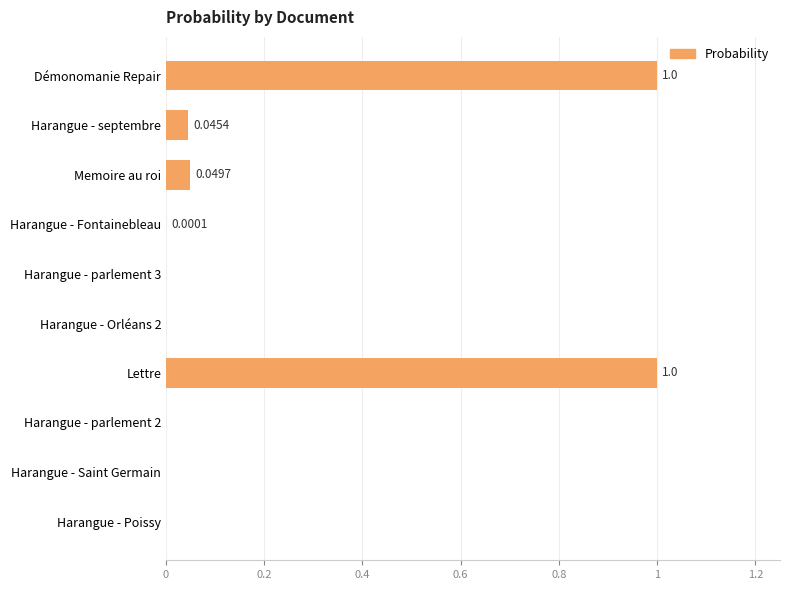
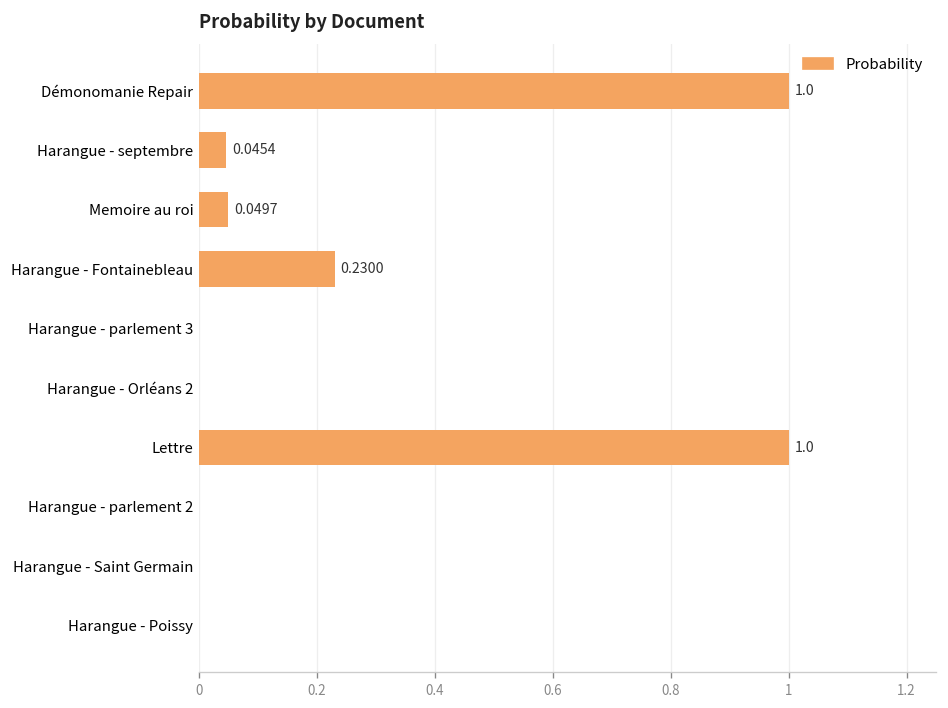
Harangue - Fontainebleau: 0.0001 -> 0.2300
